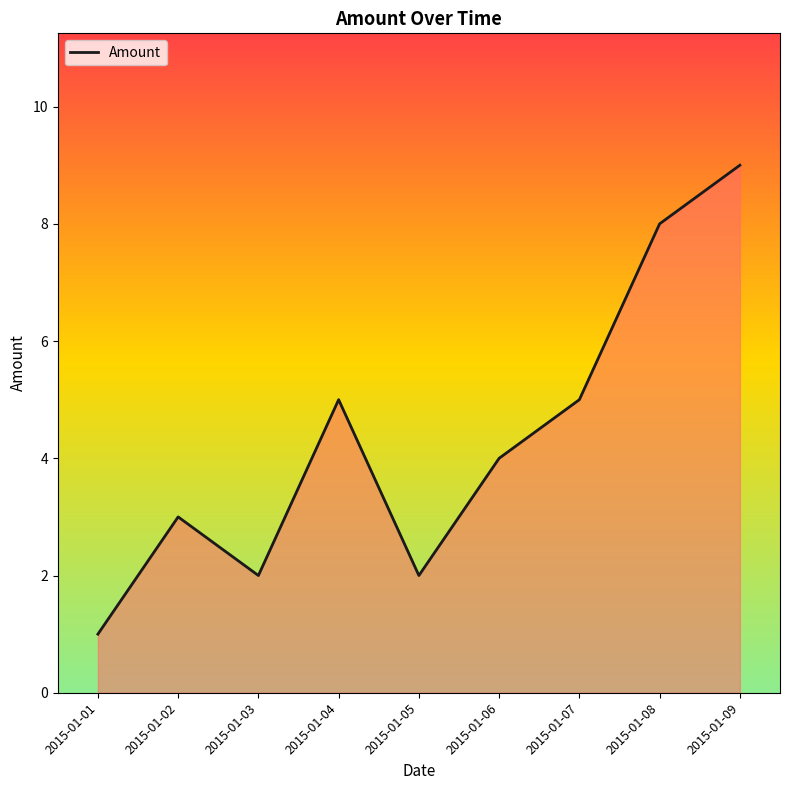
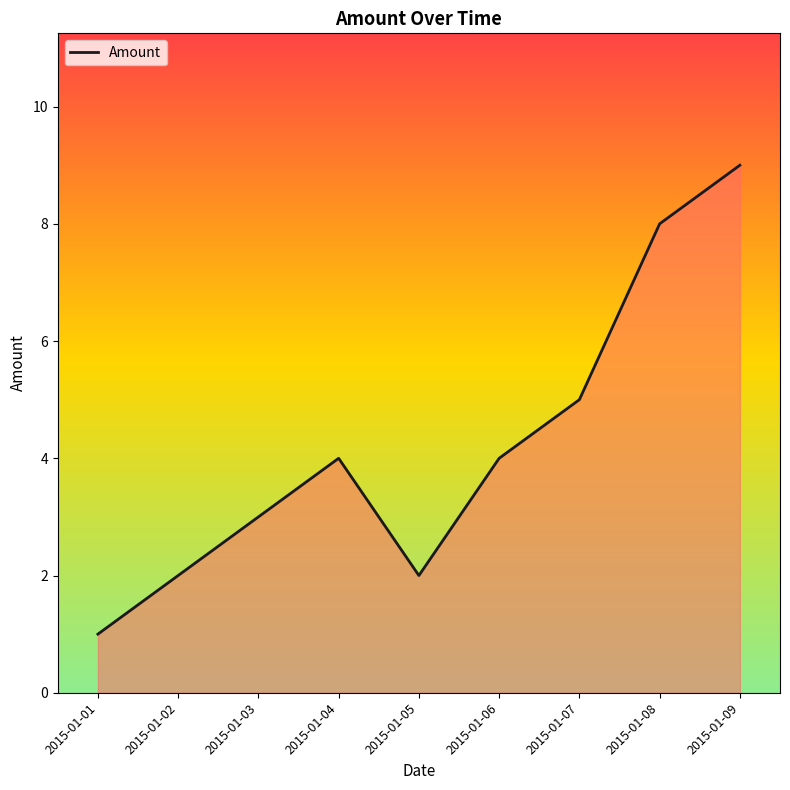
2015-01-02: 3 -> 2
2015-01-03: 2 -> 3
2015-01-04: 5 -> 4
